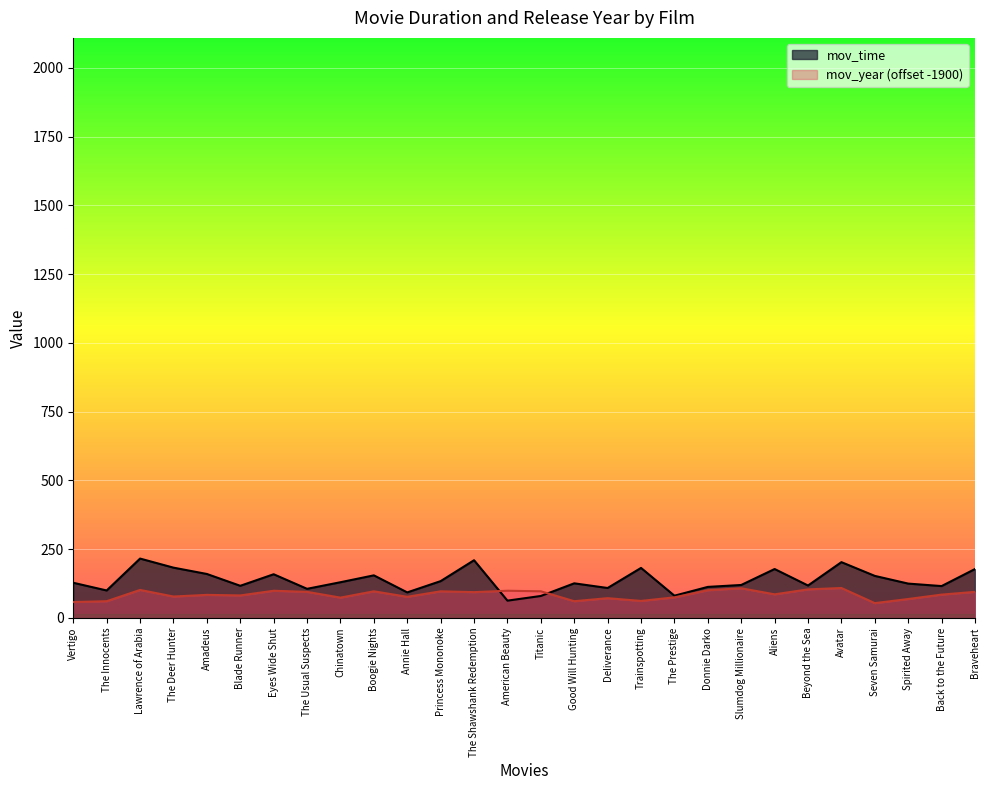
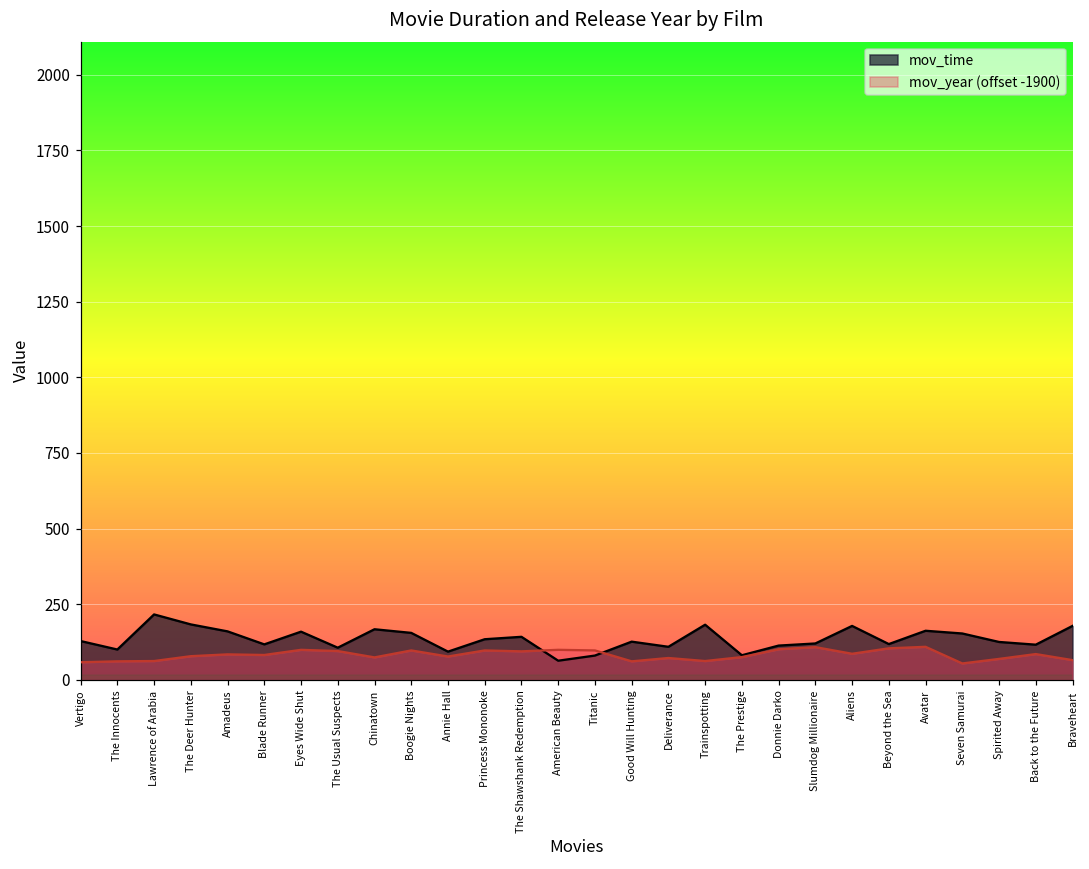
mov_year (offset -1900), Lawrence of Arabia: 100 -> 60
mov_time, Chinatown: 130 -> 170
mov_time, The Shawshank Redemption: 210 -> 140
mov_time, Avatar: 200 -> 160
mov_year (offset -1900), Braveheart: 100 -> 70
